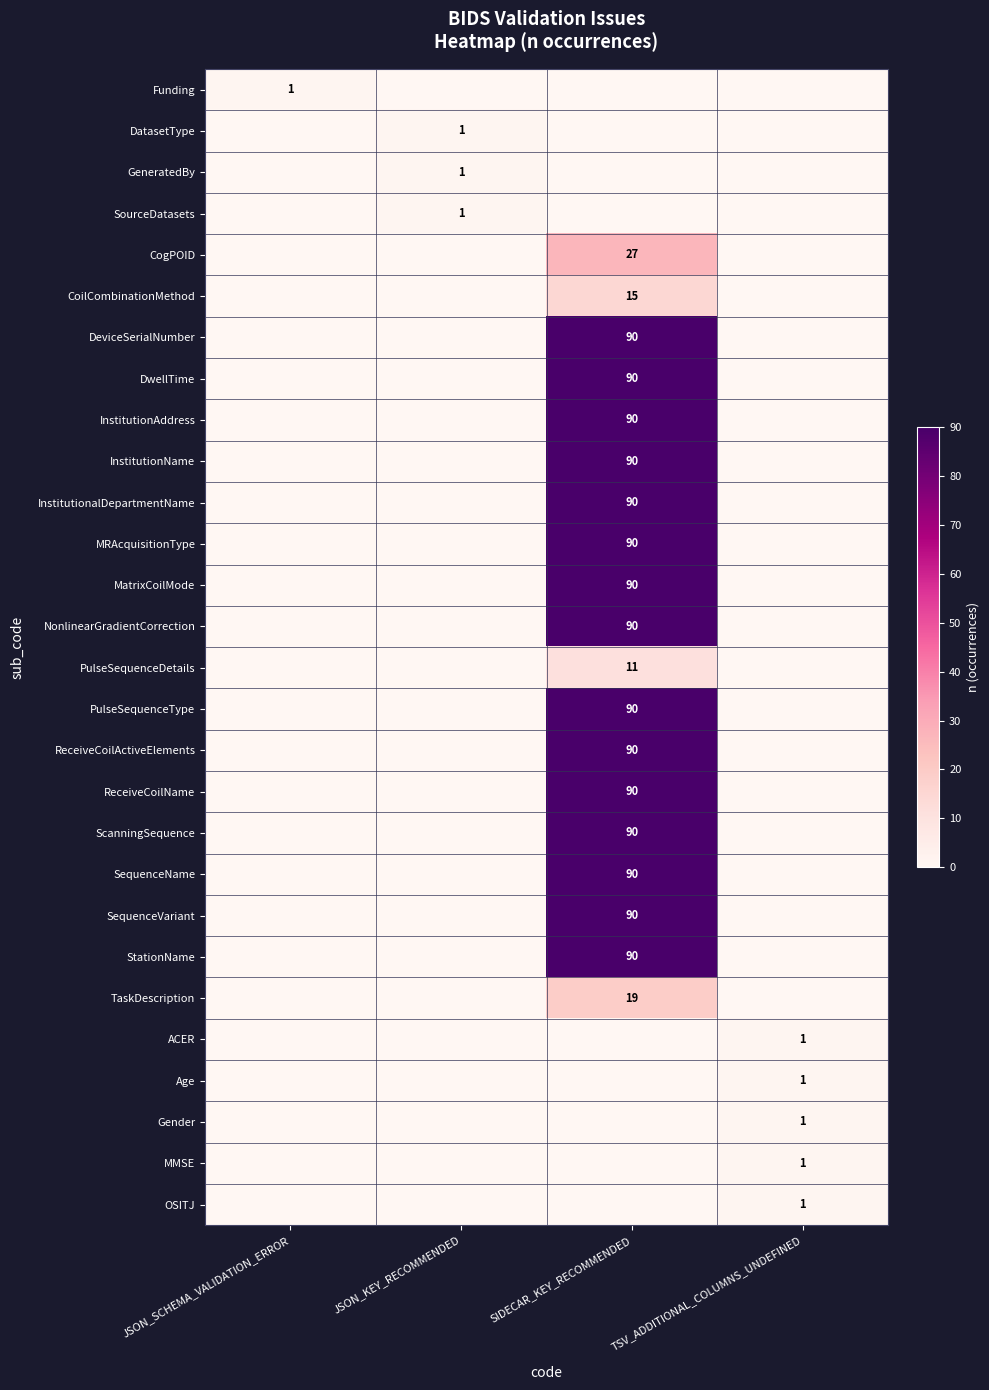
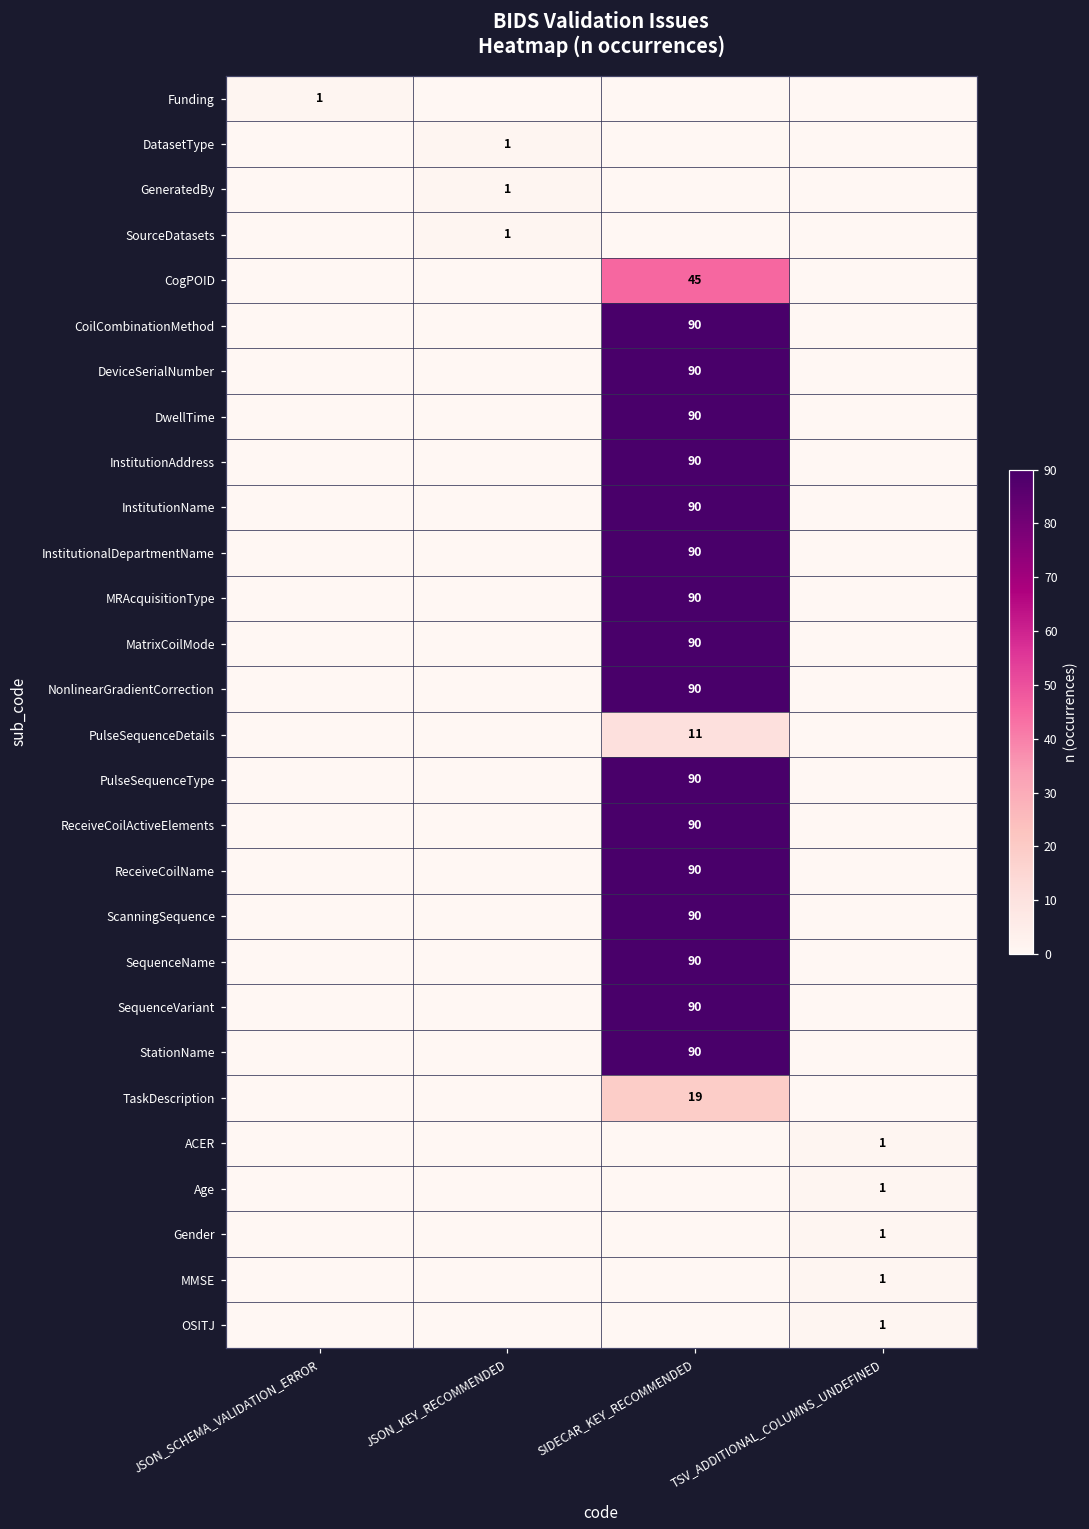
CogPOID, SIDECAR_KEY_RECOMMENDED: 27 -> 45
CoilCombinationMethod, SIDECAR_KEY_RECOMMENDED: 15 -> 90
